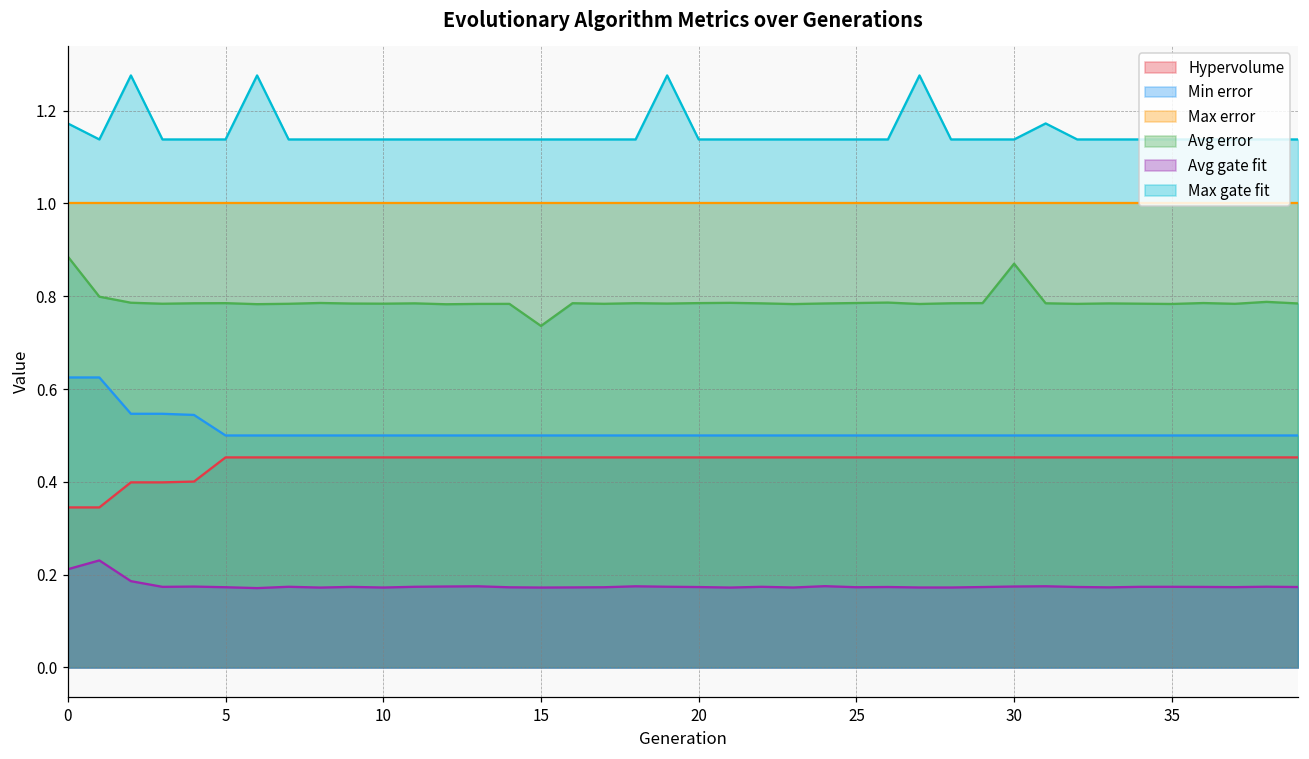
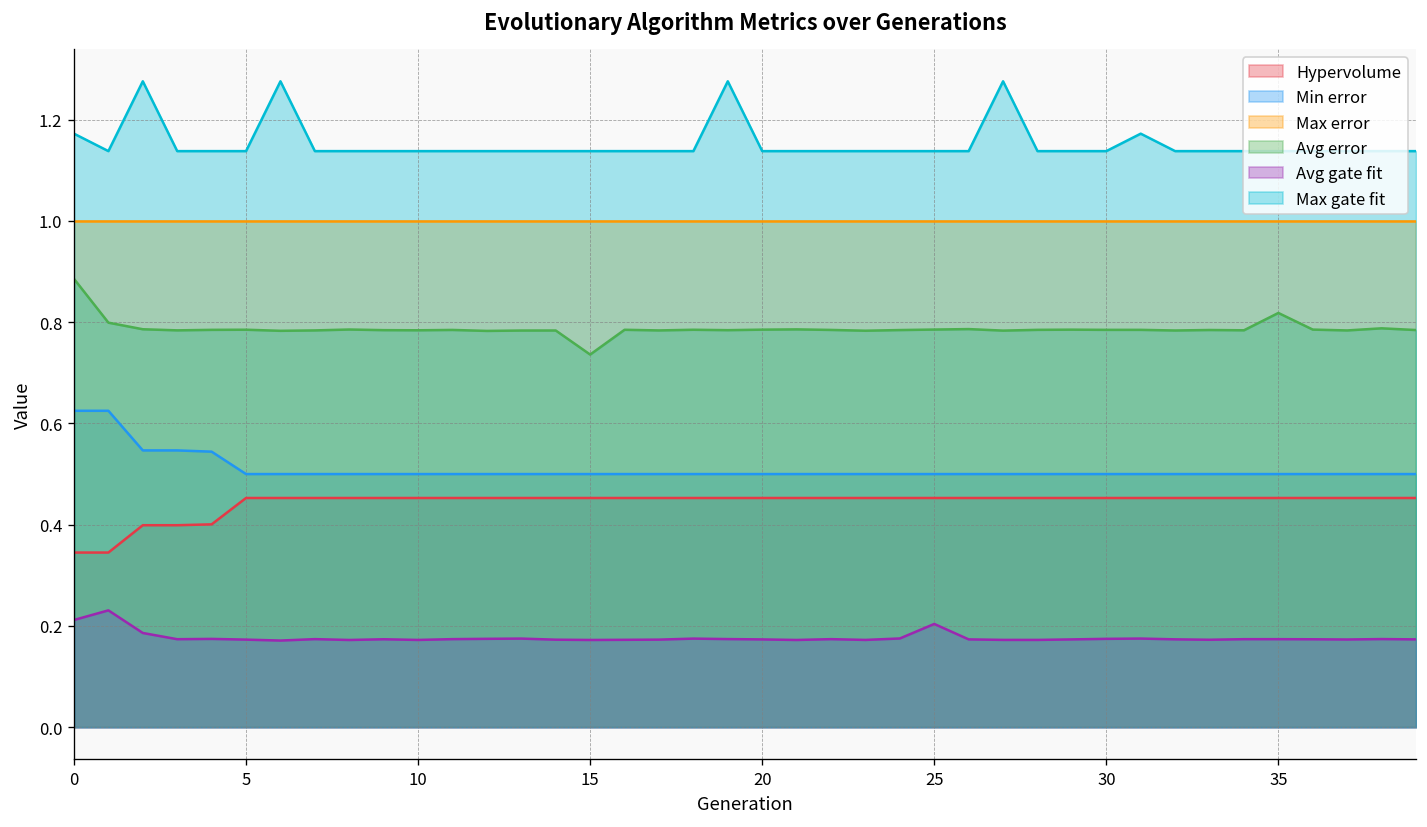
Avg gate fit, 25: 0.17 -> 0.20
Avg error, 30: 0.87 -> 0.78
Avg error, 35: 0.78 -> 0.82
